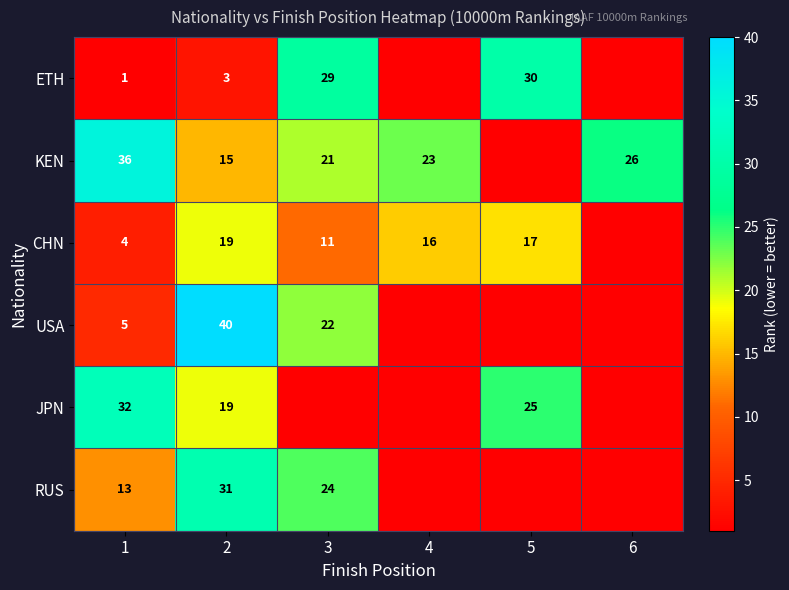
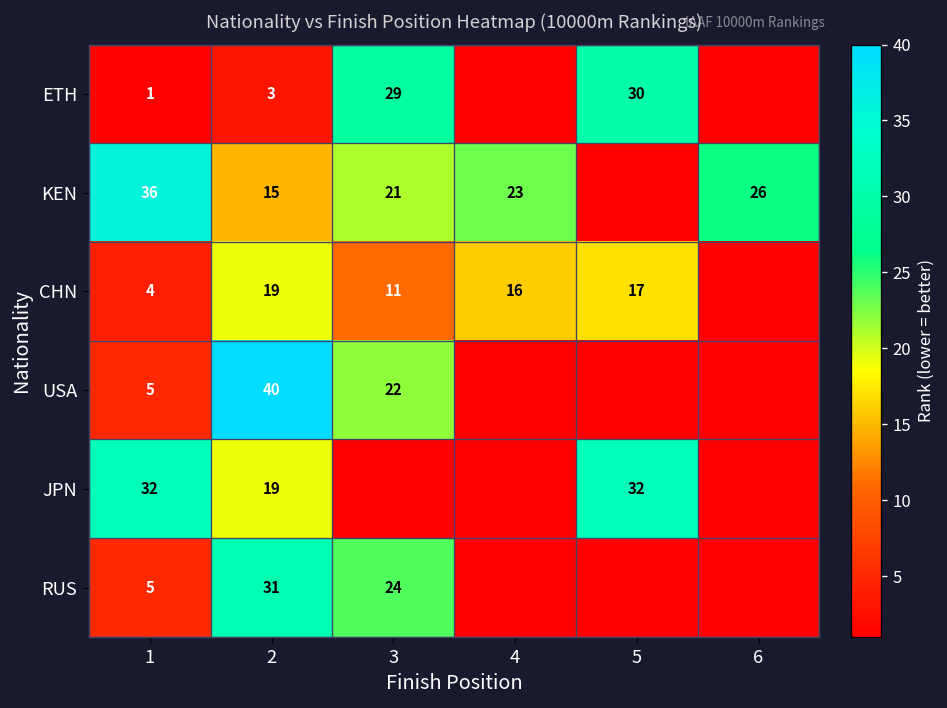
JPN, 5: 25 -> 32
RUS, 1: 13 -> 5
